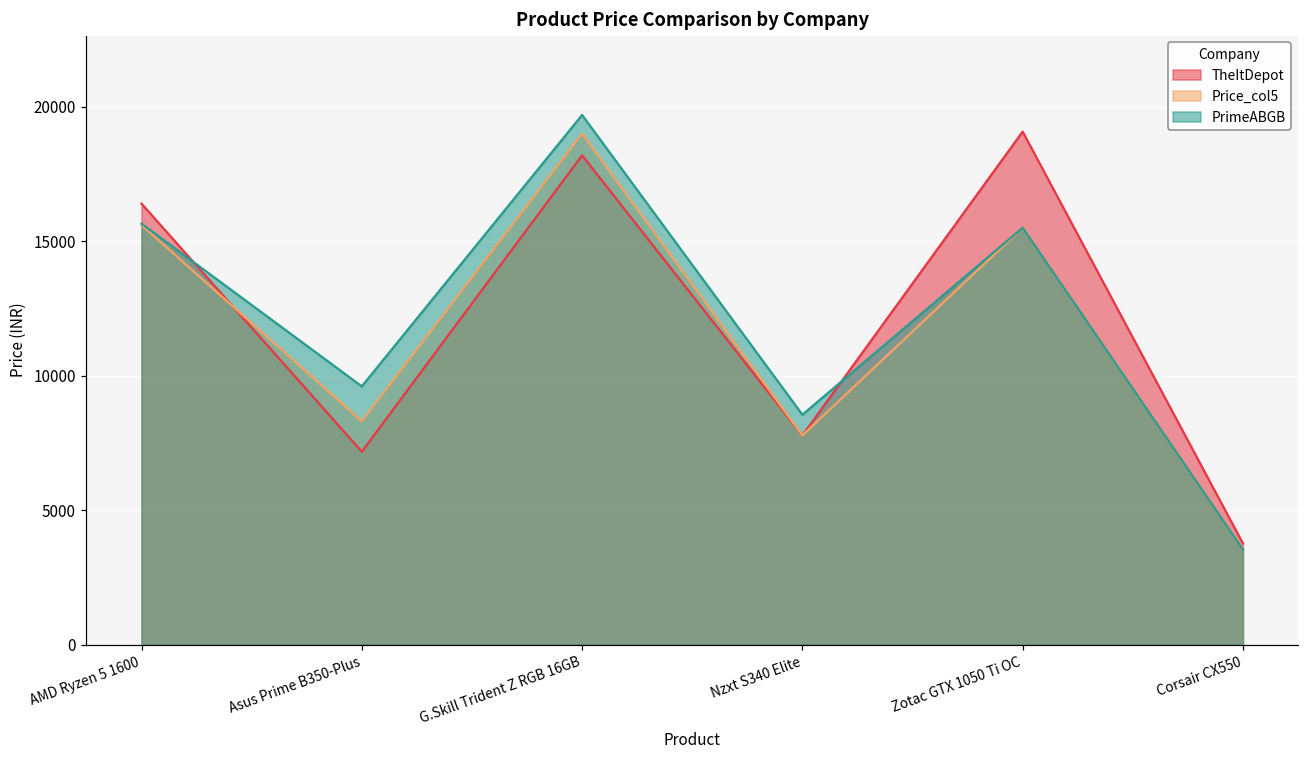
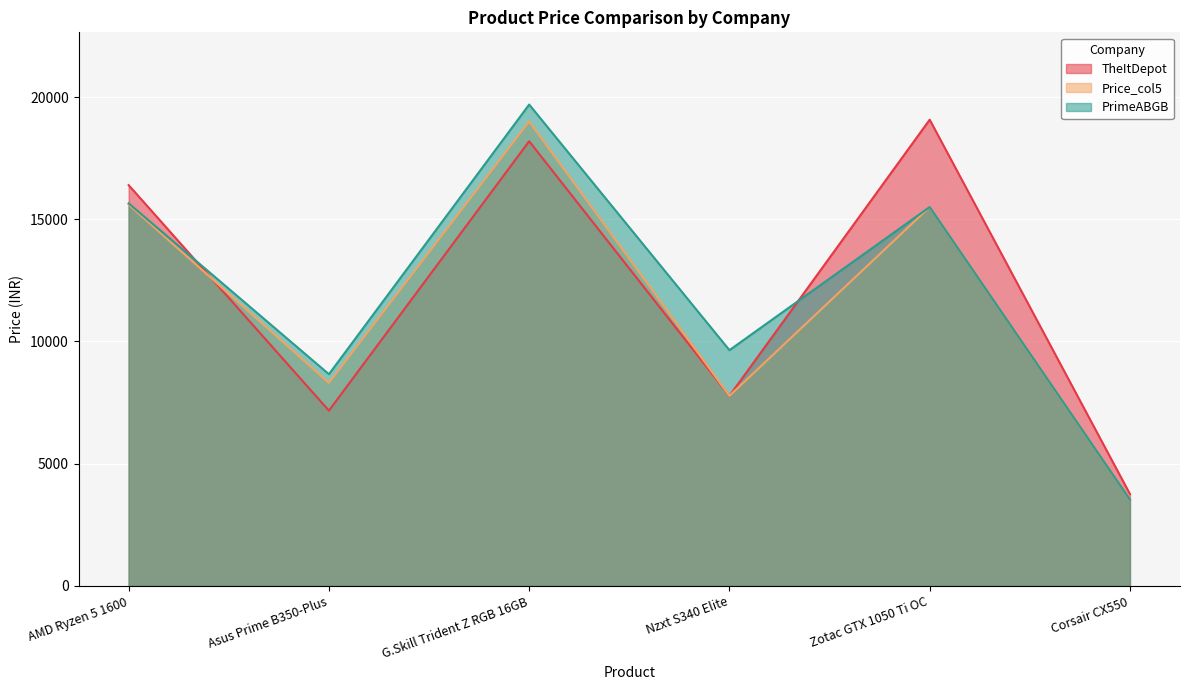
PrimeABGB, Asus Prime B350-Plus: 9600 -> 8700
PrimeABGB, Nzxt S340 Elite: 8500 -> 9600
